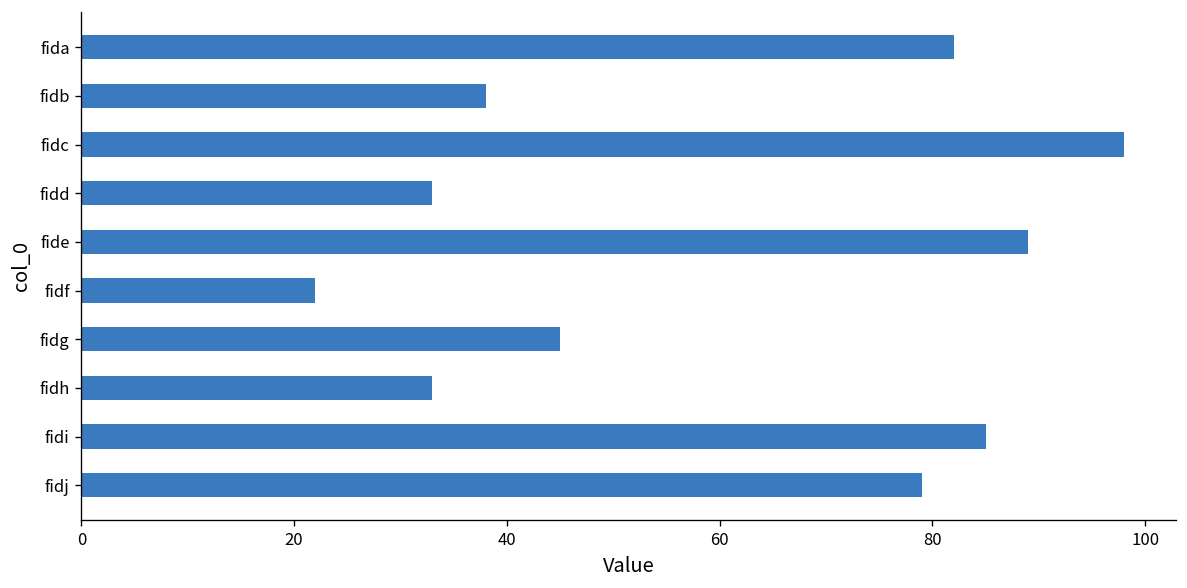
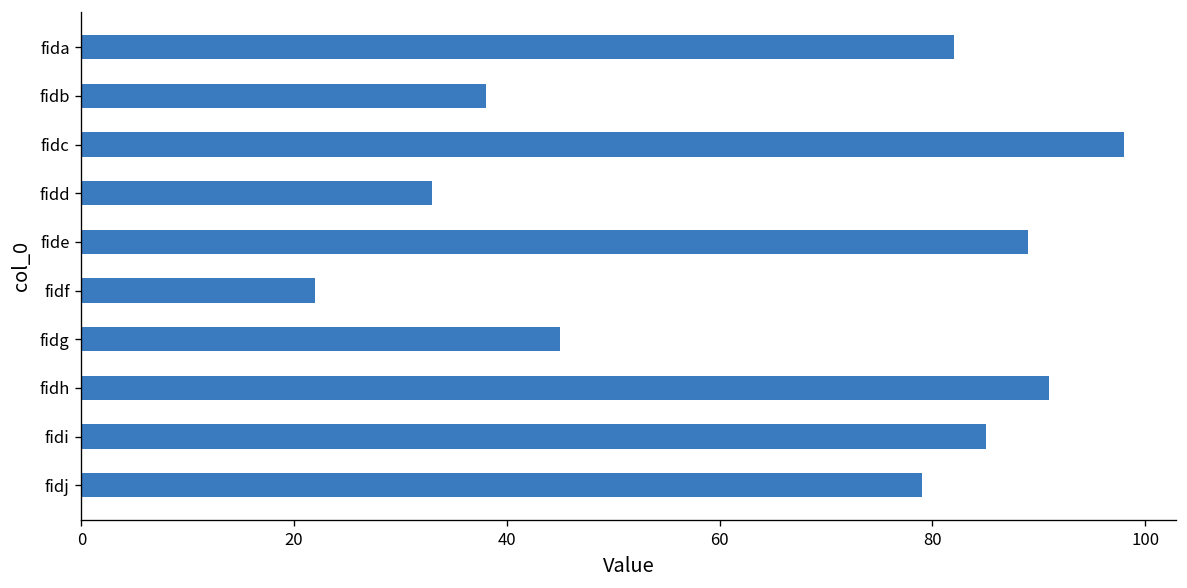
fidh: 33 -> 91
